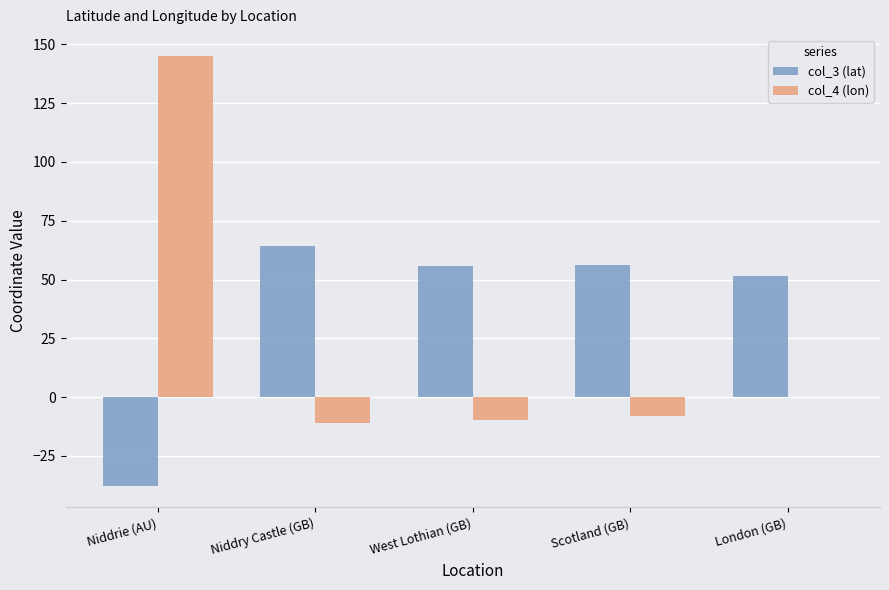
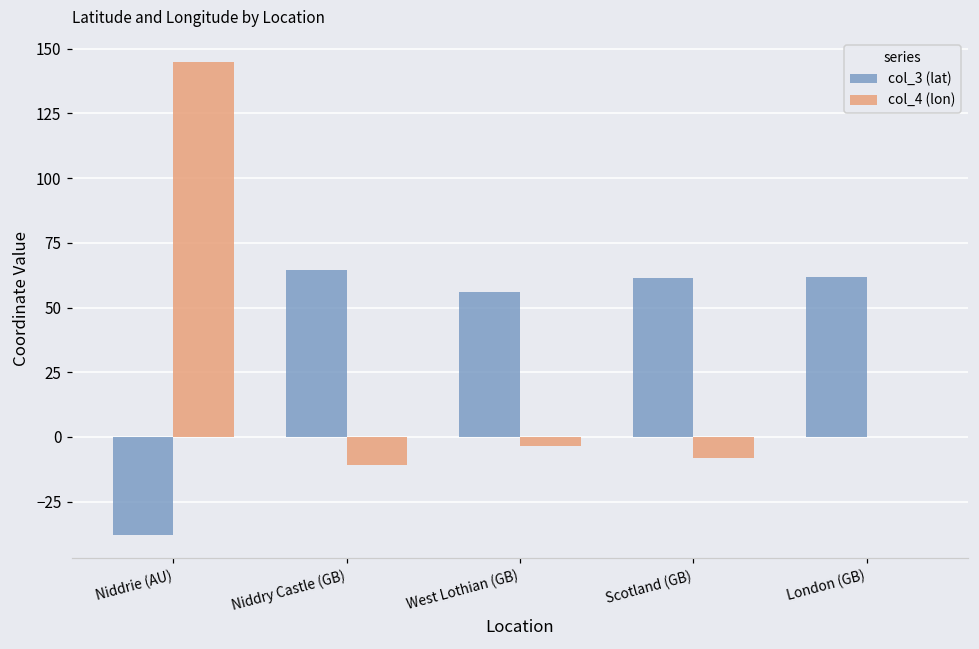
col_4 (lon), West Lothian (GB): -10 -> -4
col_3 (lat), Scotland (GB): 56 -> 62
col_3 (lat), London (GB): 52 -> 62
